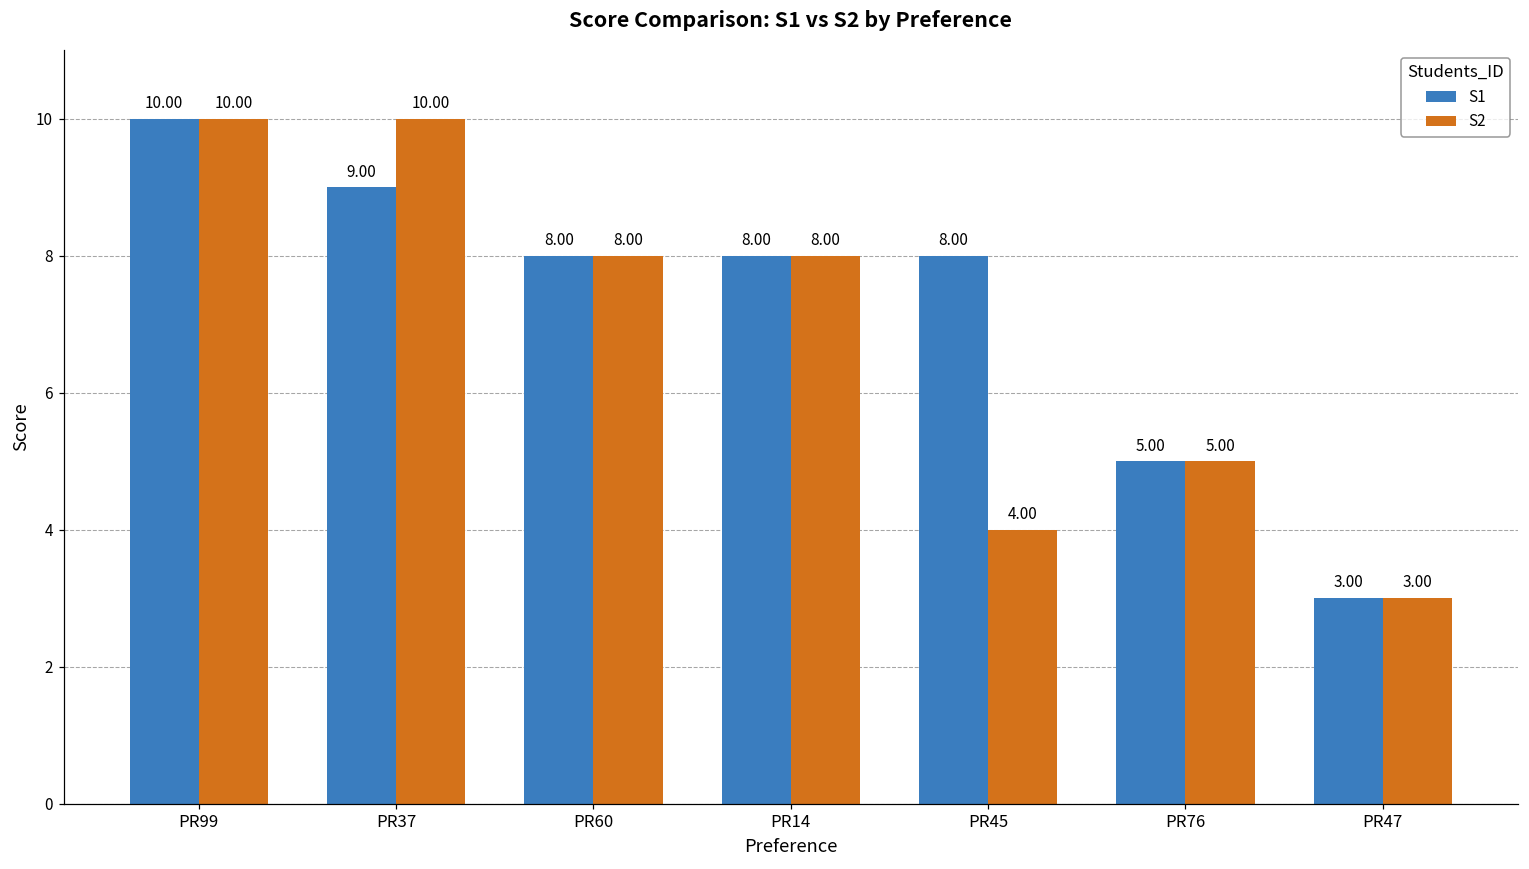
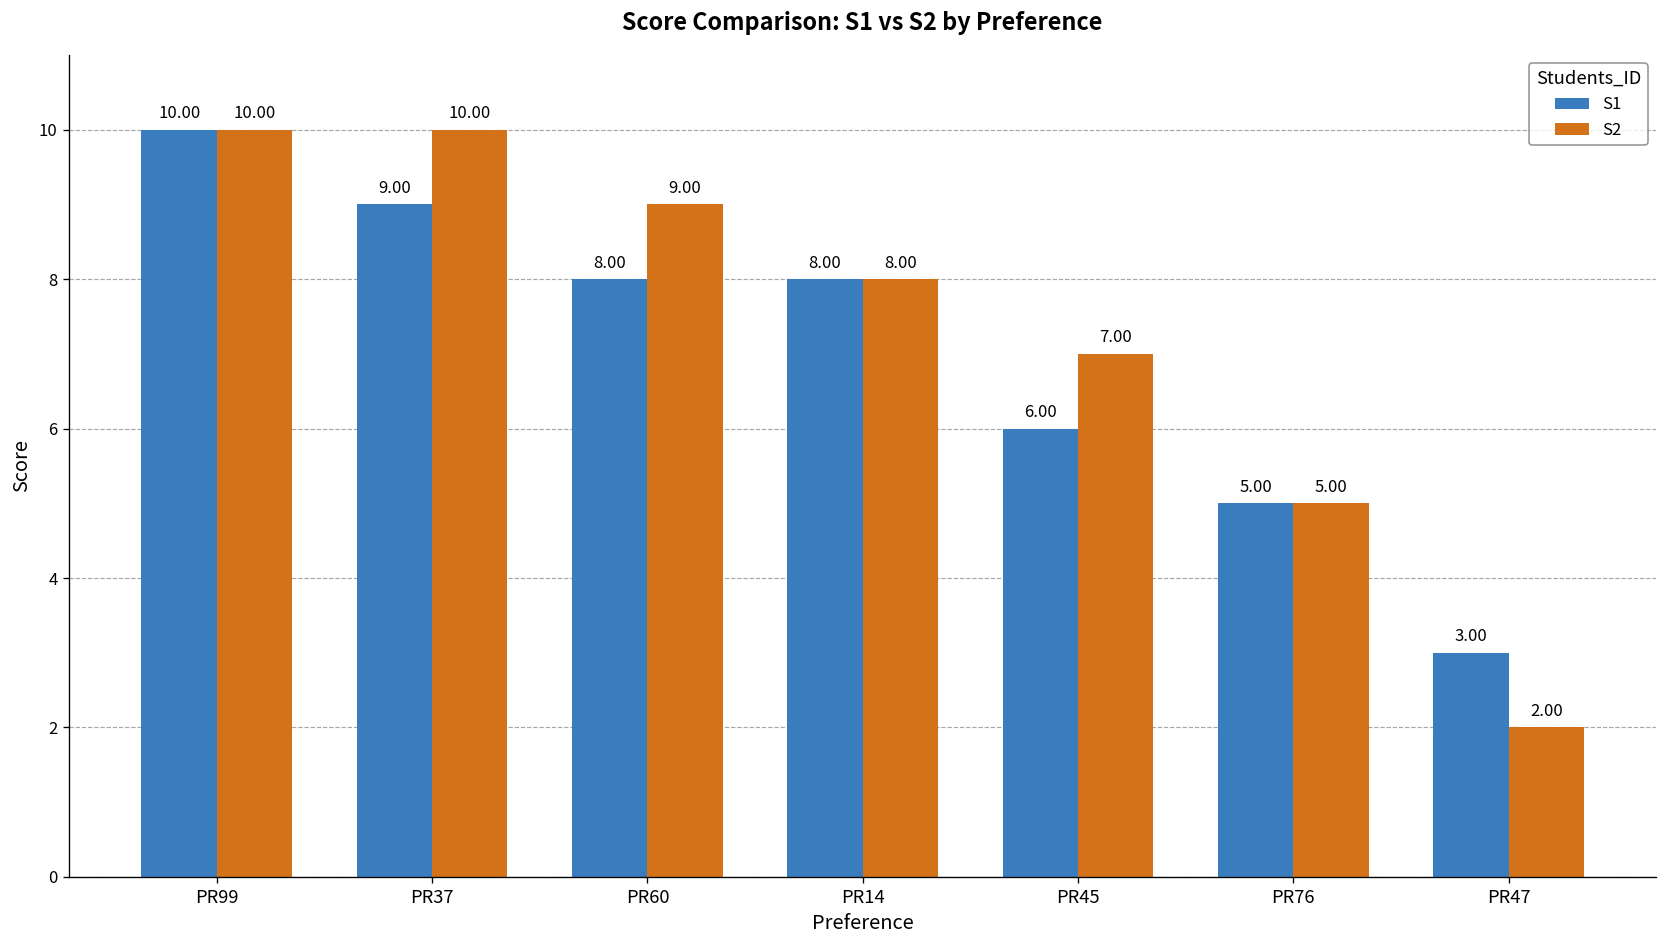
S2, PR60: 8.00 -> 9.00
S1, PR45: 8.00 -> 6.00
S2, PR45: 4.00 -> 7.00
S2, PR47: 3.00 -> 2.00
